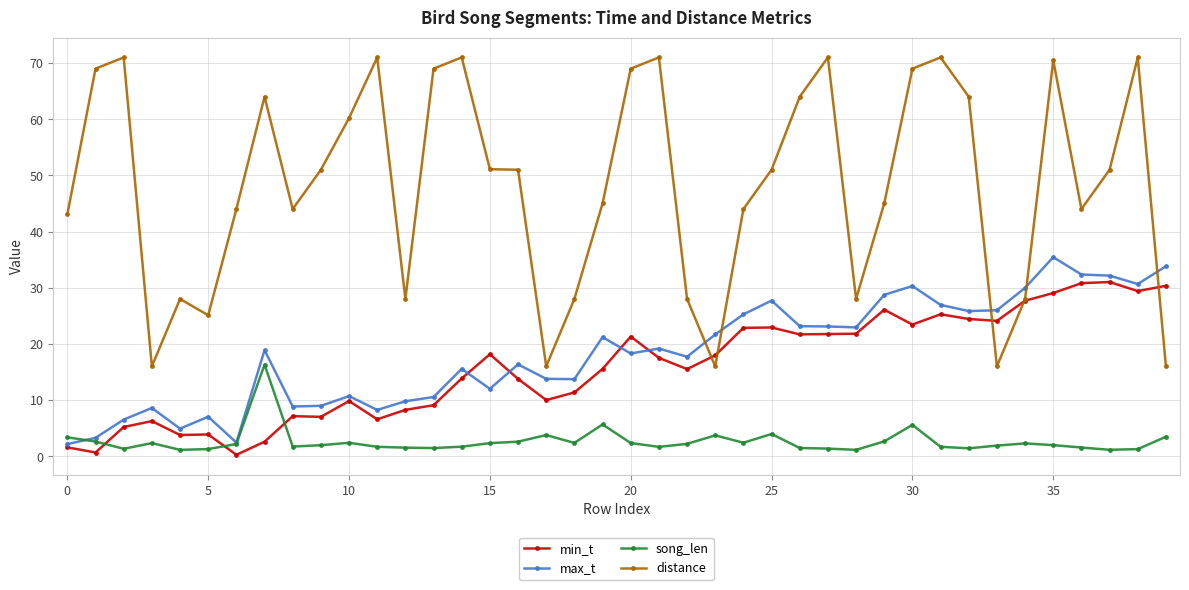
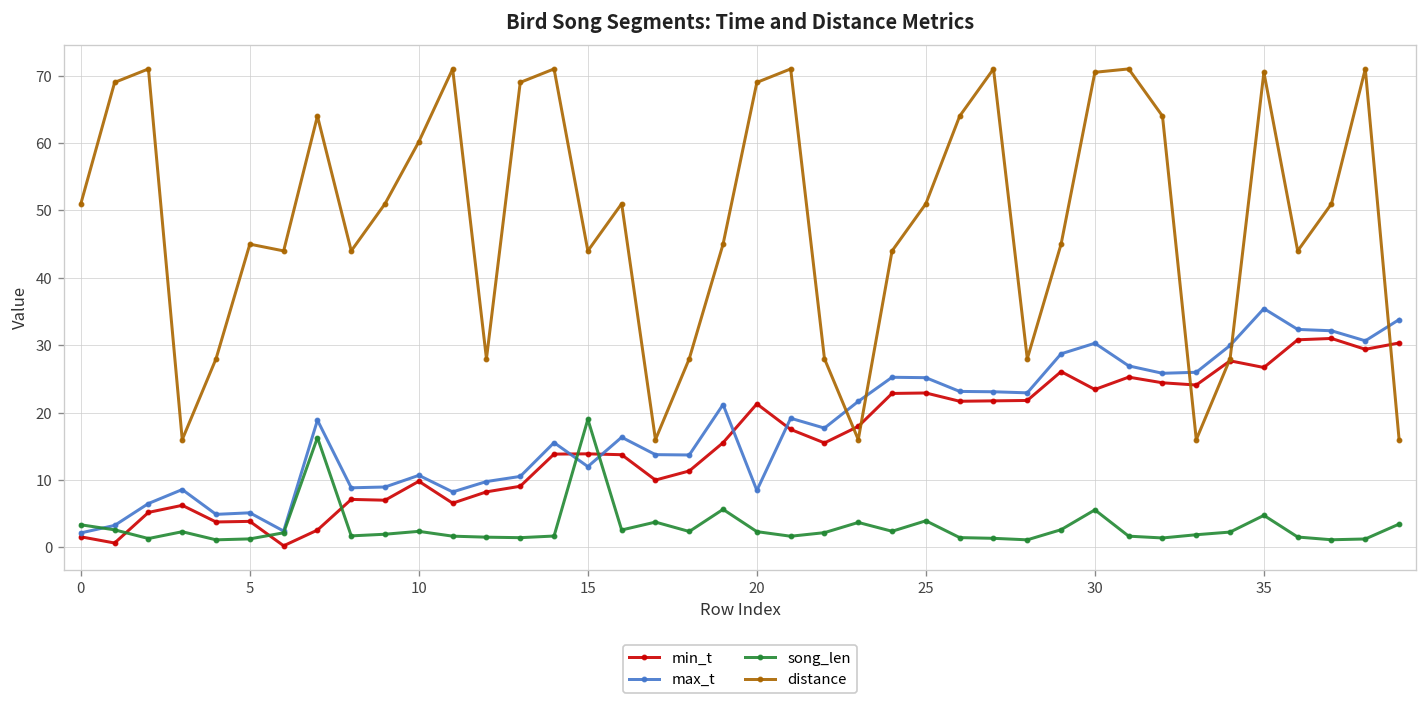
distance, 0: 43 -> 51
max_t, 5: 7 -> 5
distance, 5: 25 -> 45
min_t, 15: 18 -> 14
song_len, 15: 2 -> 19
distance, 15: 51 -> 44
max_t, 20: 18 -> 8
max_t, 25: 28 -> 25
distance, 30: 69 -> 71
min_t, 35: 29 -> 27
song_len, 35: 2 -> 5
